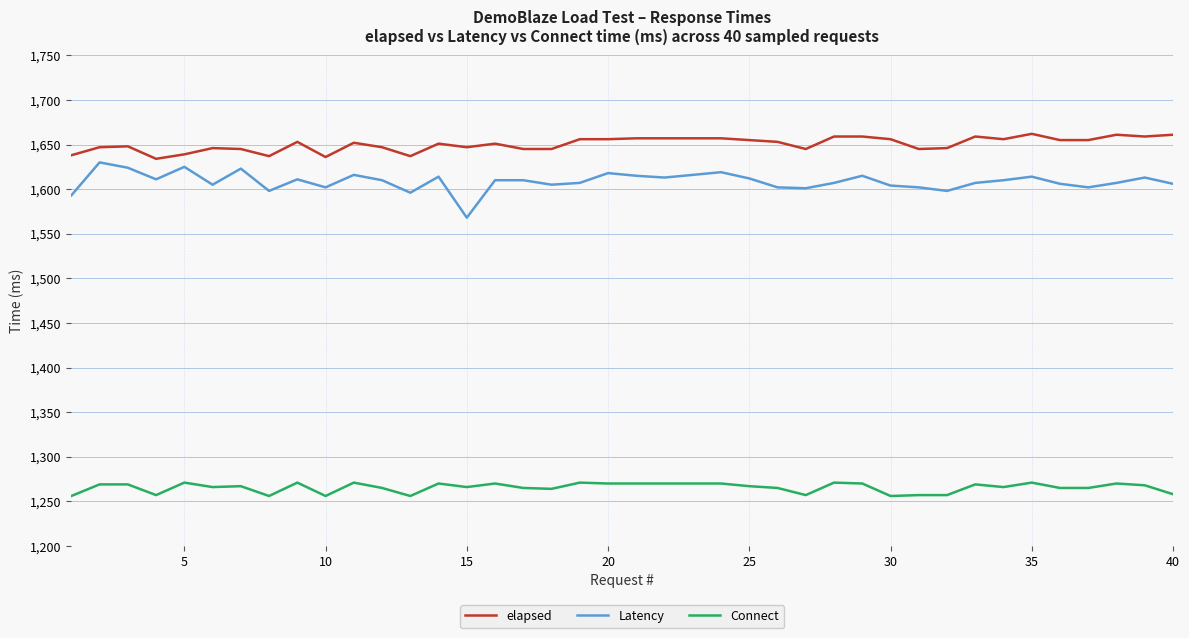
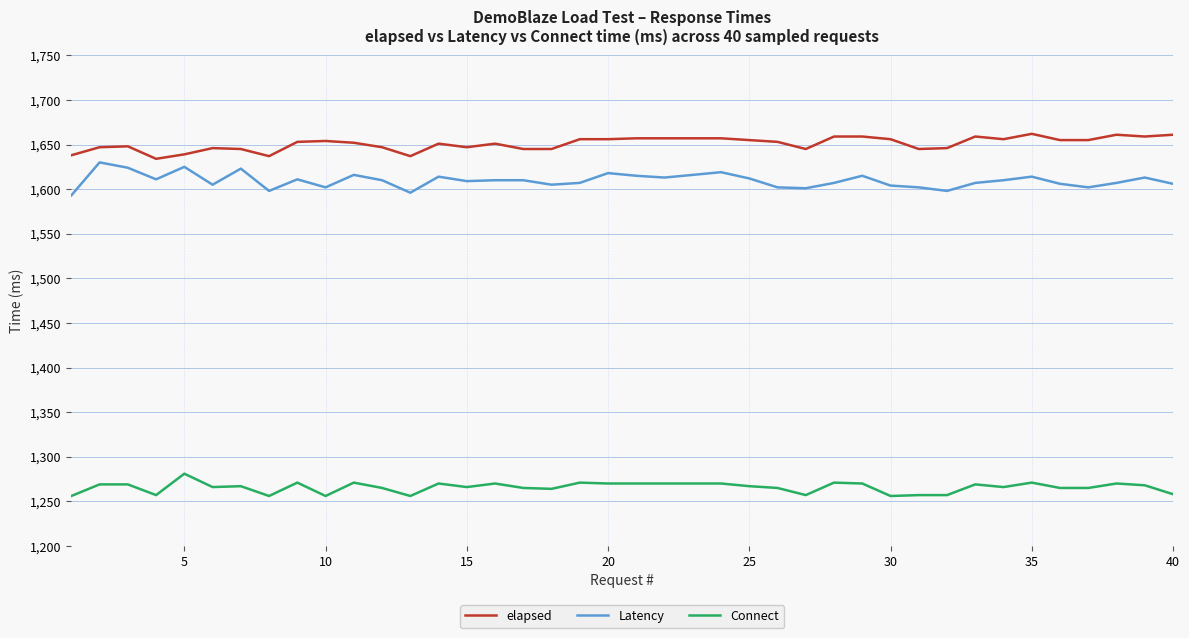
Connect, 5: 1,270 -> 1,280
elapsed, 10: 1,640 -> 1,650
Latency, 15: 1,570 -> 1,610
